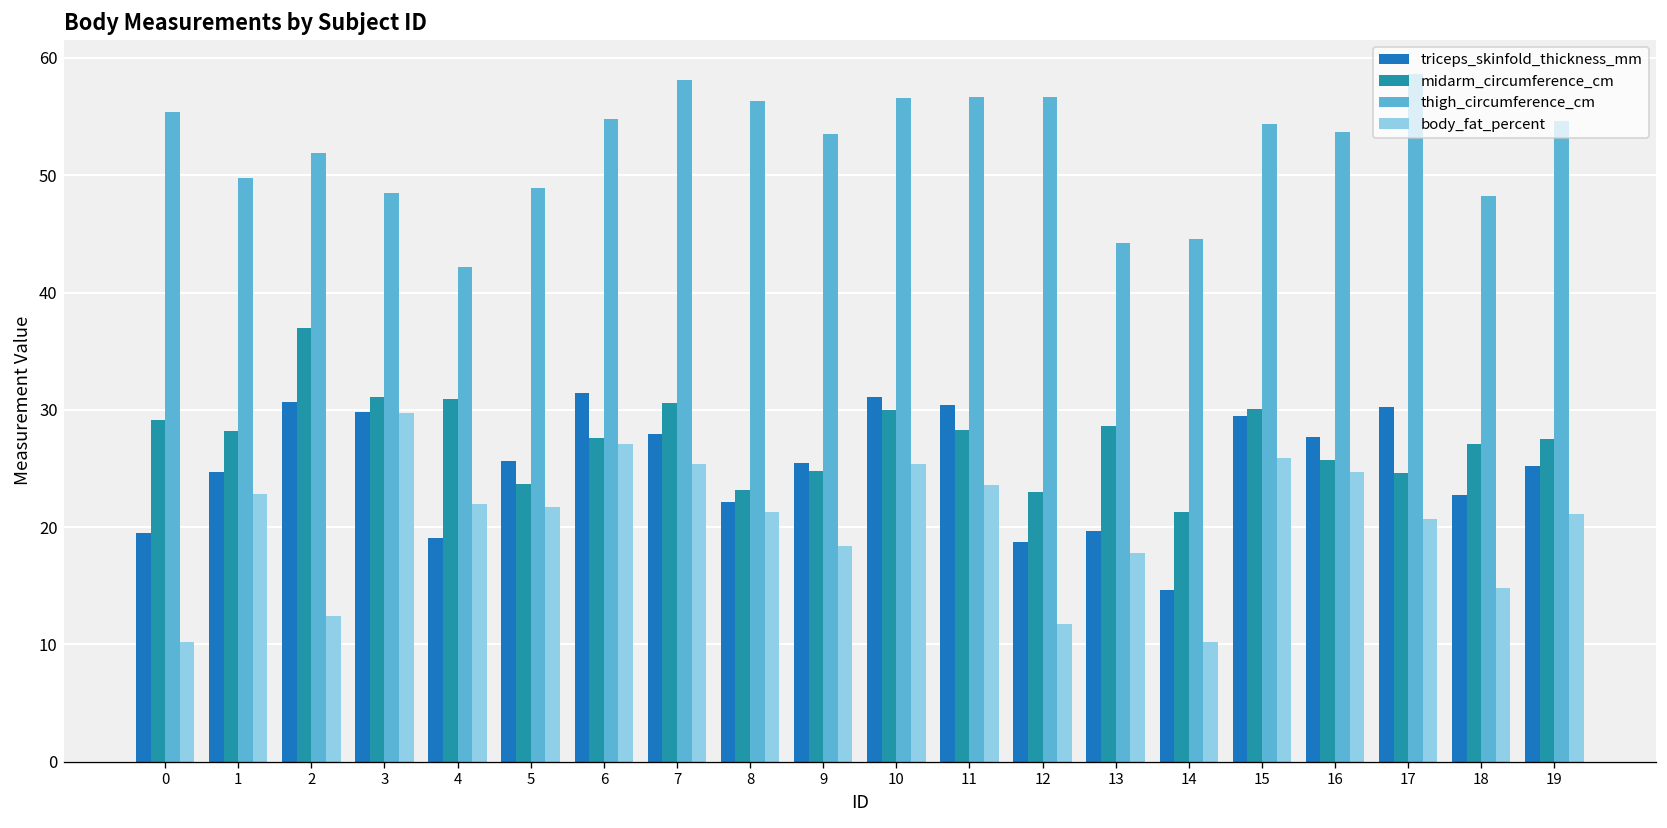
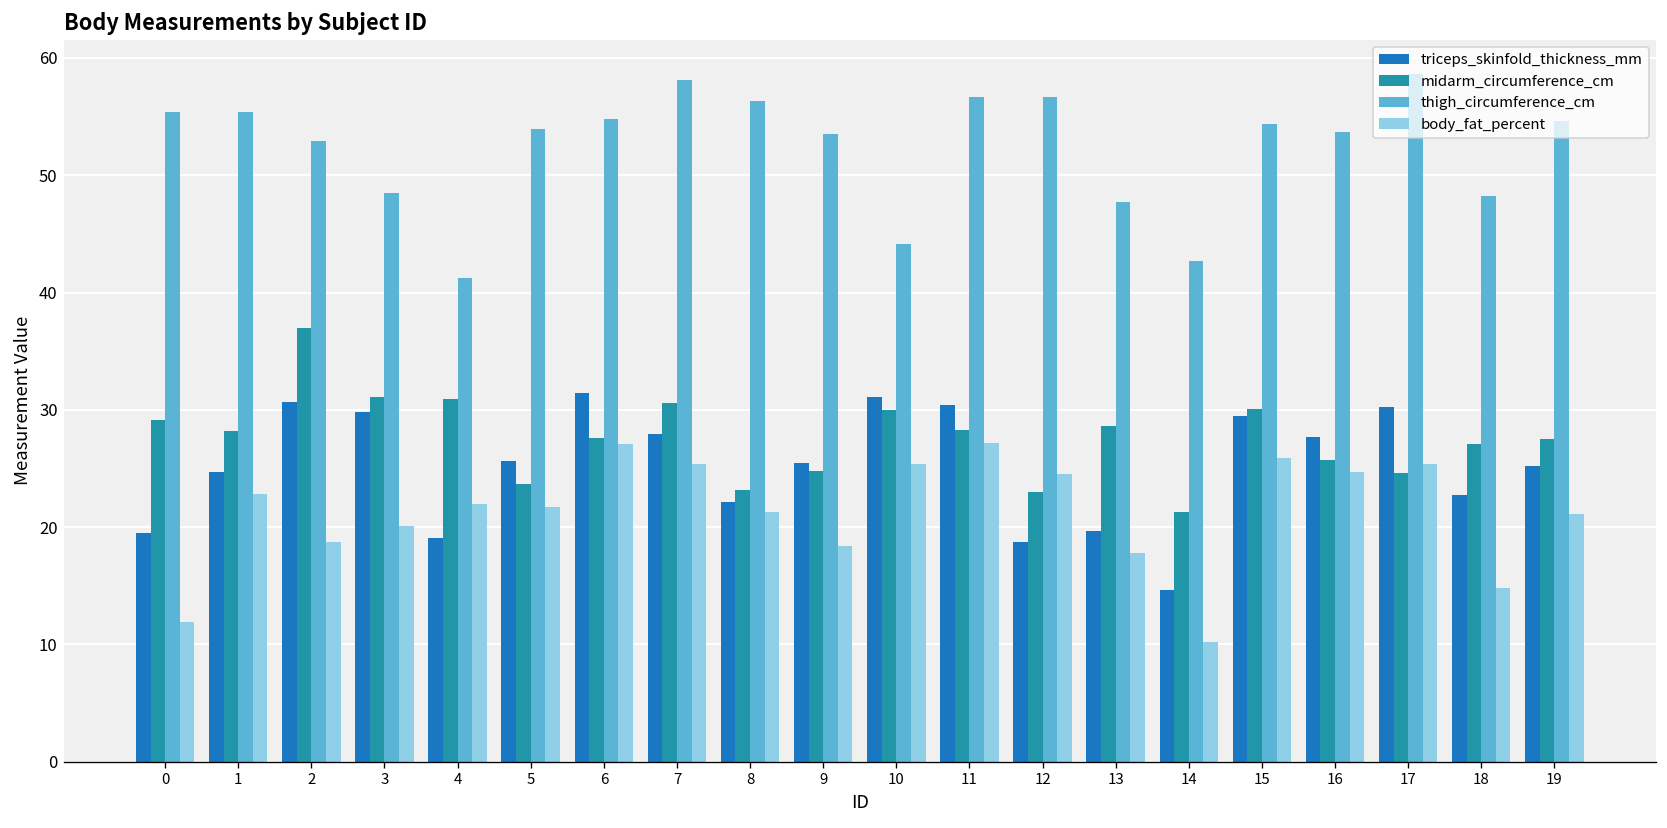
body_fat_percent, 0: 10 -> 12
thigh_circumference_cm, 1: 50 -> 55
thigh_circumference_cm, 2: 52 -> 53
body_fat_percent, 2: 12 -> 19
body_fat_percent, 3: 30 -> 20
thigh_circumference_cm, 4: 42 -> 41
thigh_circumference_cm, 5: 49 -> 54
thigh_circumference_cm, 10: 57 -> 44
body_fat_percent, 11: 24 -> 27
body_fat_percent, 12: 12 -> 25
thigh_circumference_cm, 13: 44 -> 48
thigh_circumference_cm, 14: 45 -> 43
body_fat_percent, 17: 21 -> 25
